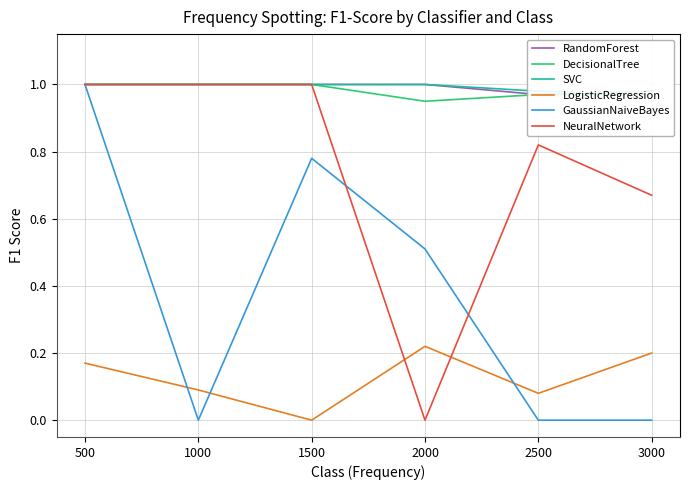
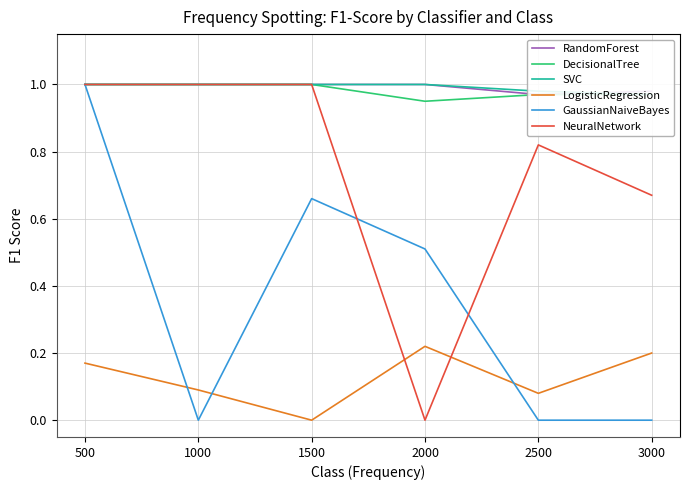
GaussianNaiveBayes, 1500: 0.78 -> 0.66
